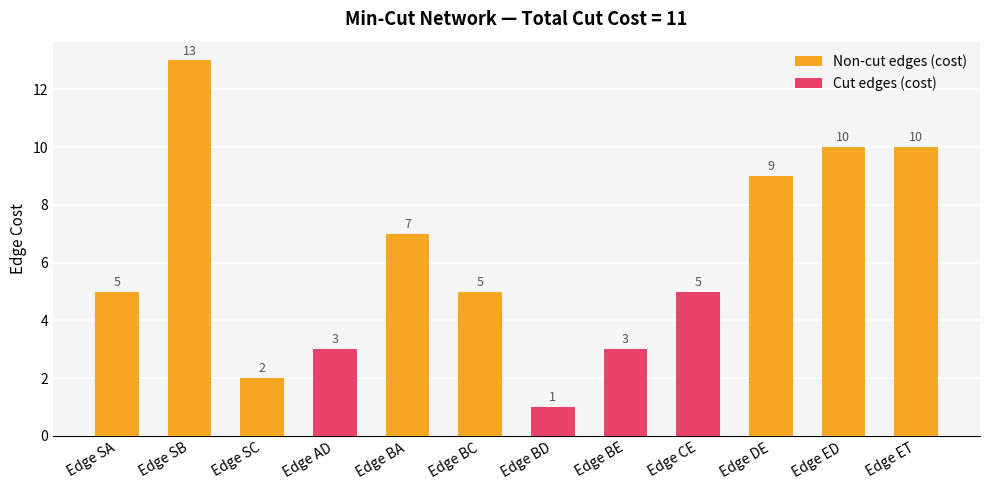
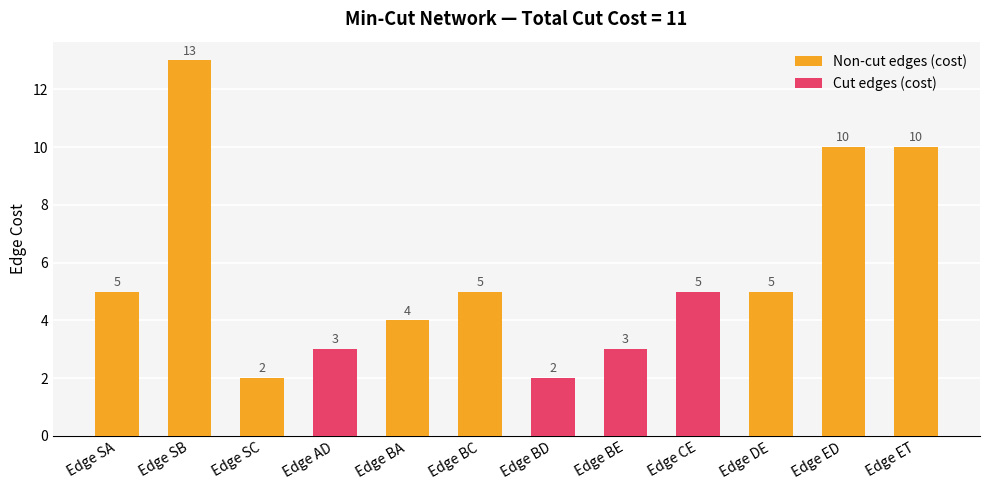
Non-cut edges (cost), Edge BA: 7 -> 4
Cut edges (cost), Edge BD: 1 -> 2
Non-cut edges (cost), Edge DE: 9 -> 5
